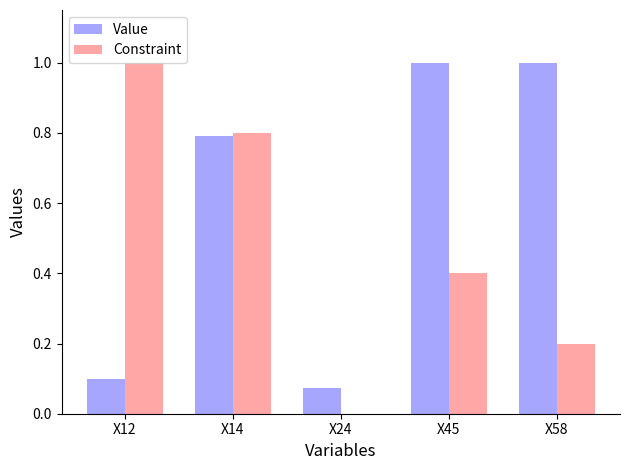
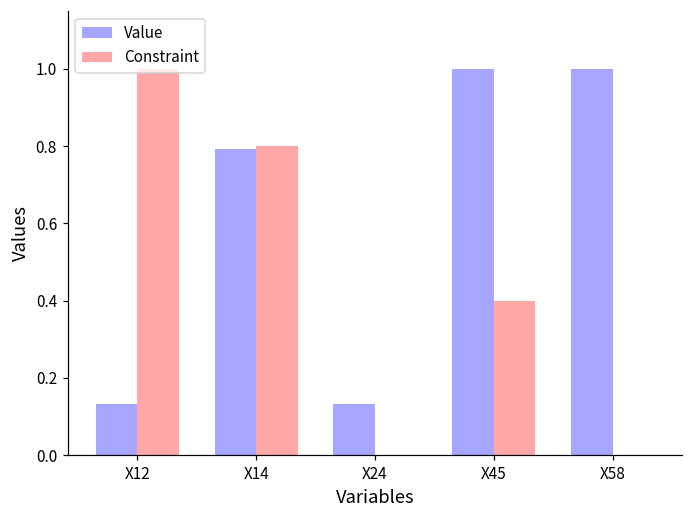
Value, X12: 0.10 -> 0.13
Value, X24: 0.07 -> 0.13
Constraint, X58: 0.2 -> 0.0
